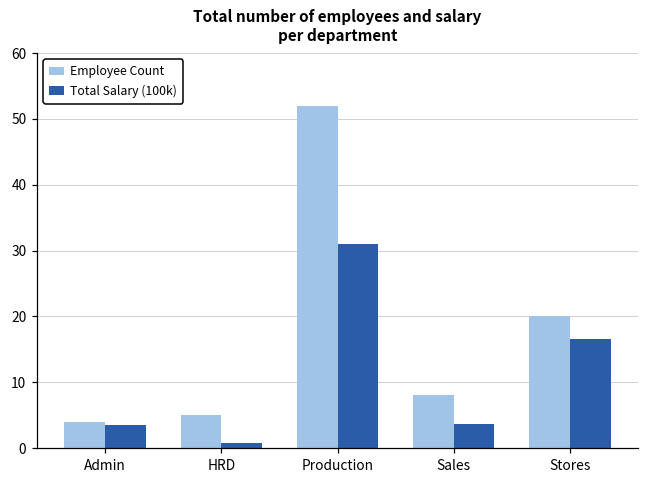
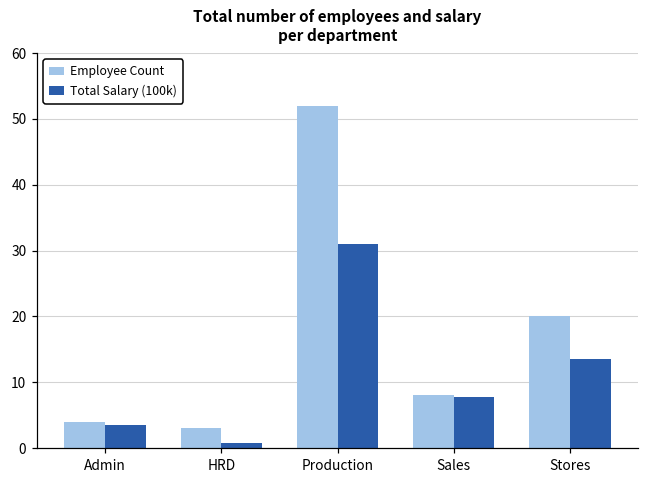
Employee Count, HRD: 5 -> 3
Total Salary (100k), Sales: 4 -> 8
Total Salary (100k), Stores: 17 -> 13
